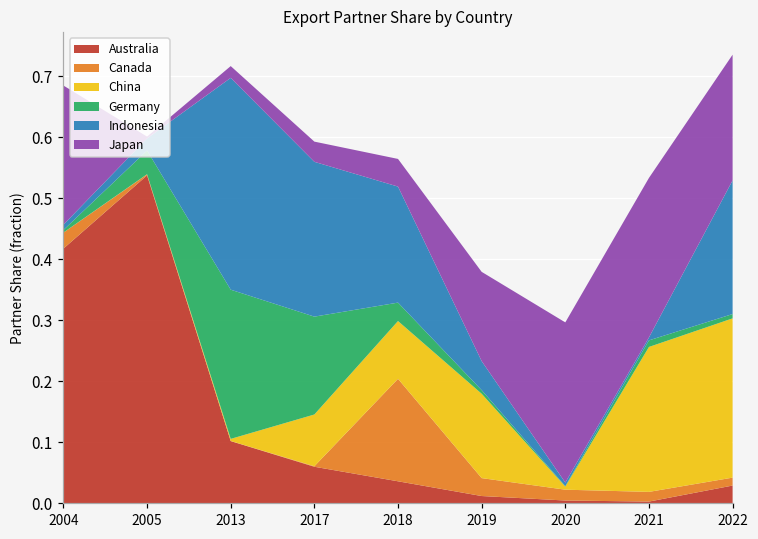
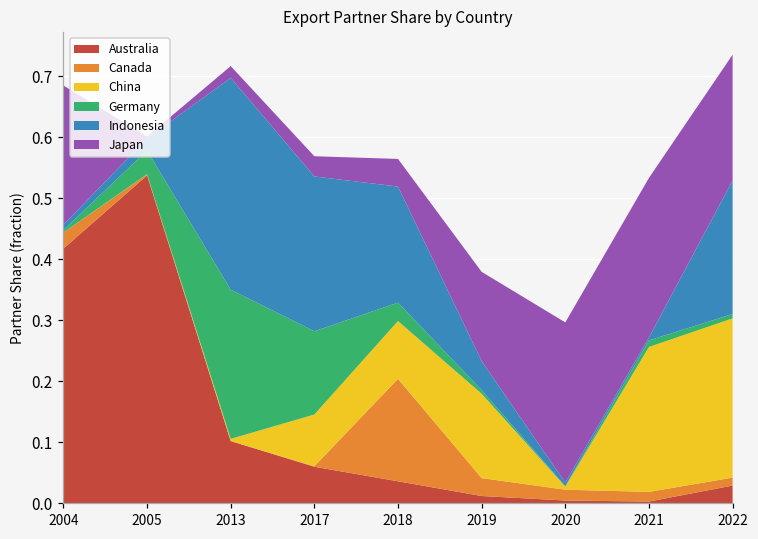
Germany, 2017: 0.16 -> 0.14
